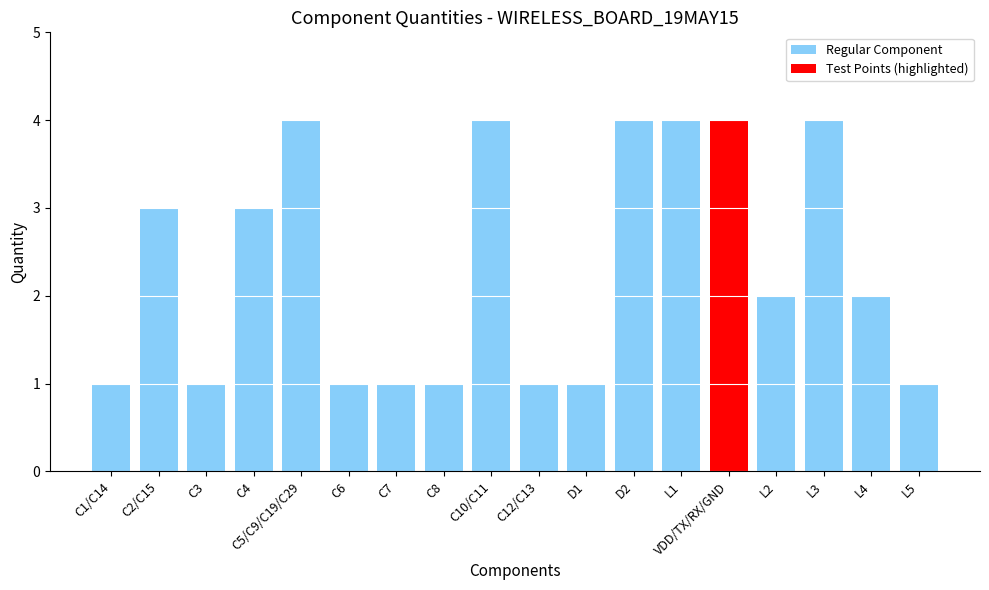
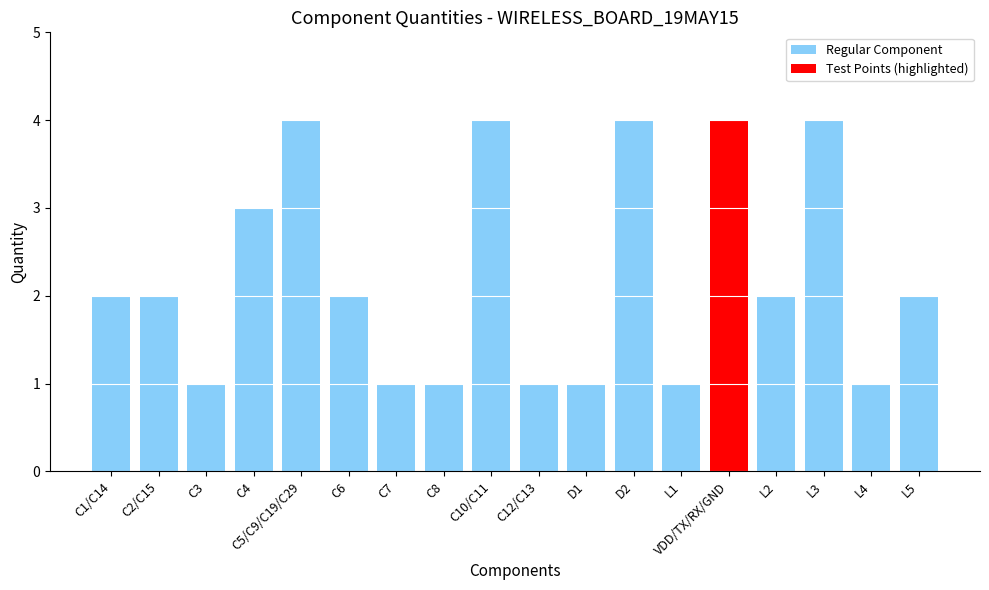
C1/C14: 1 -> 2
C2/C15: 3 -> 2
C6: 1 -> 2
L1: 4 -> 1
L4: 2 -> 1
L5: 1 -> 2
